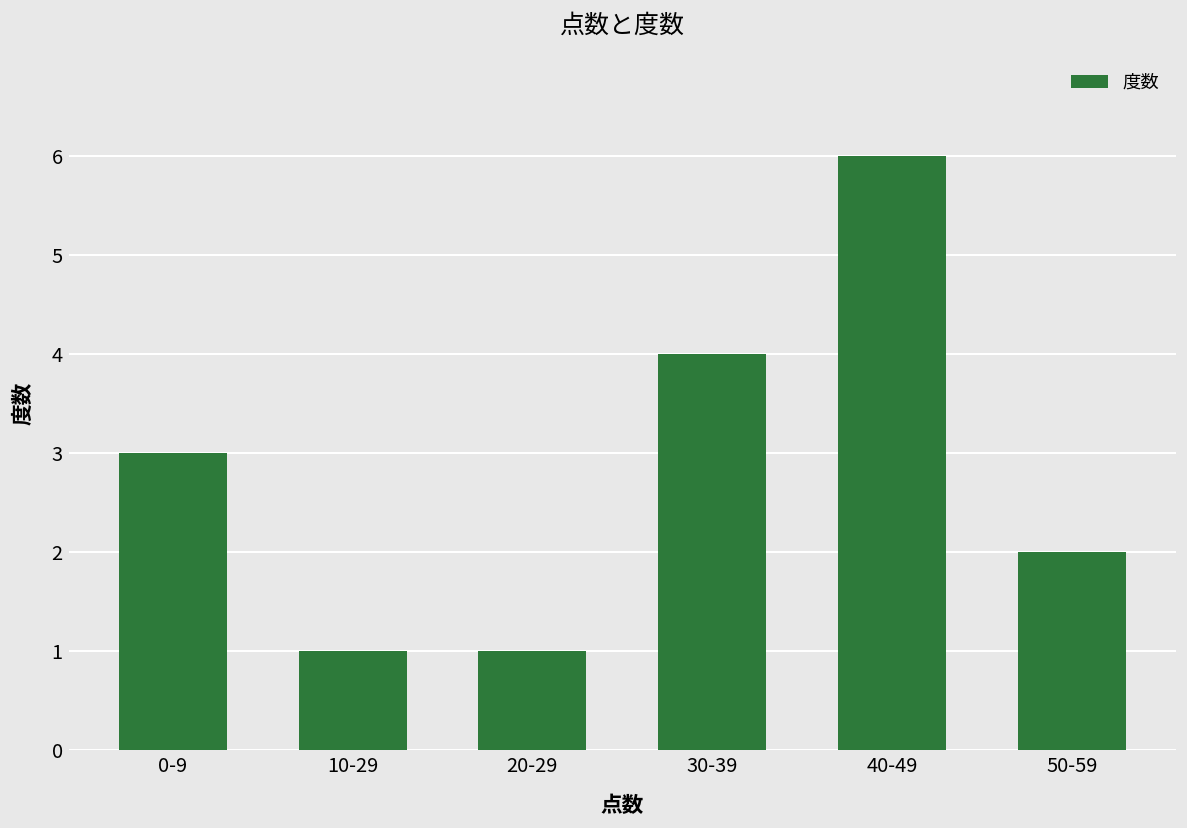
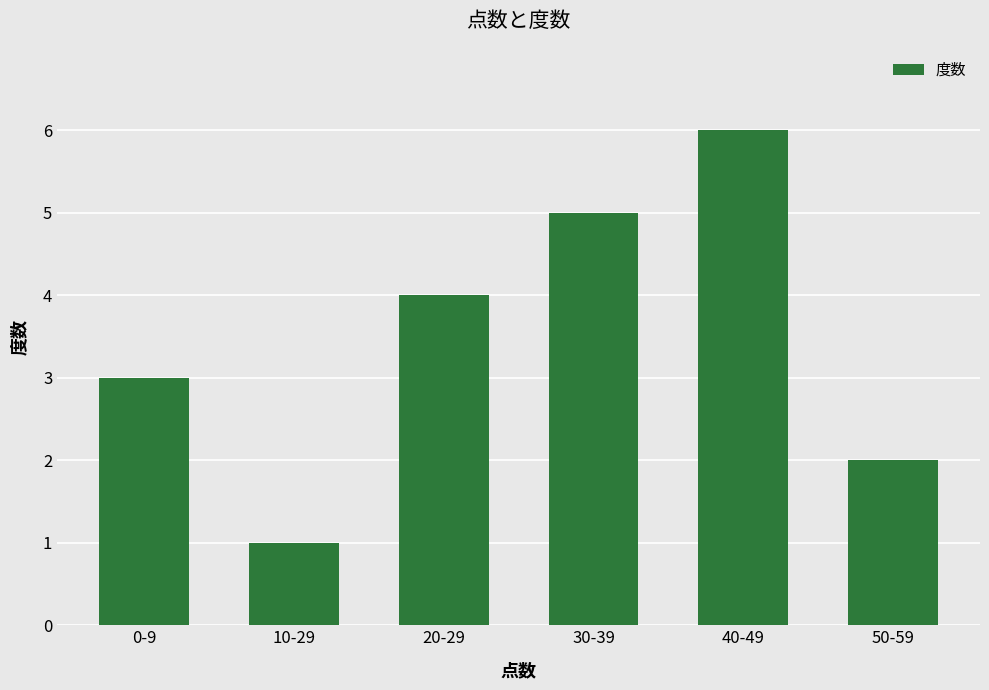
20-29: 1 -> 4
30-39: 4 -> 5
